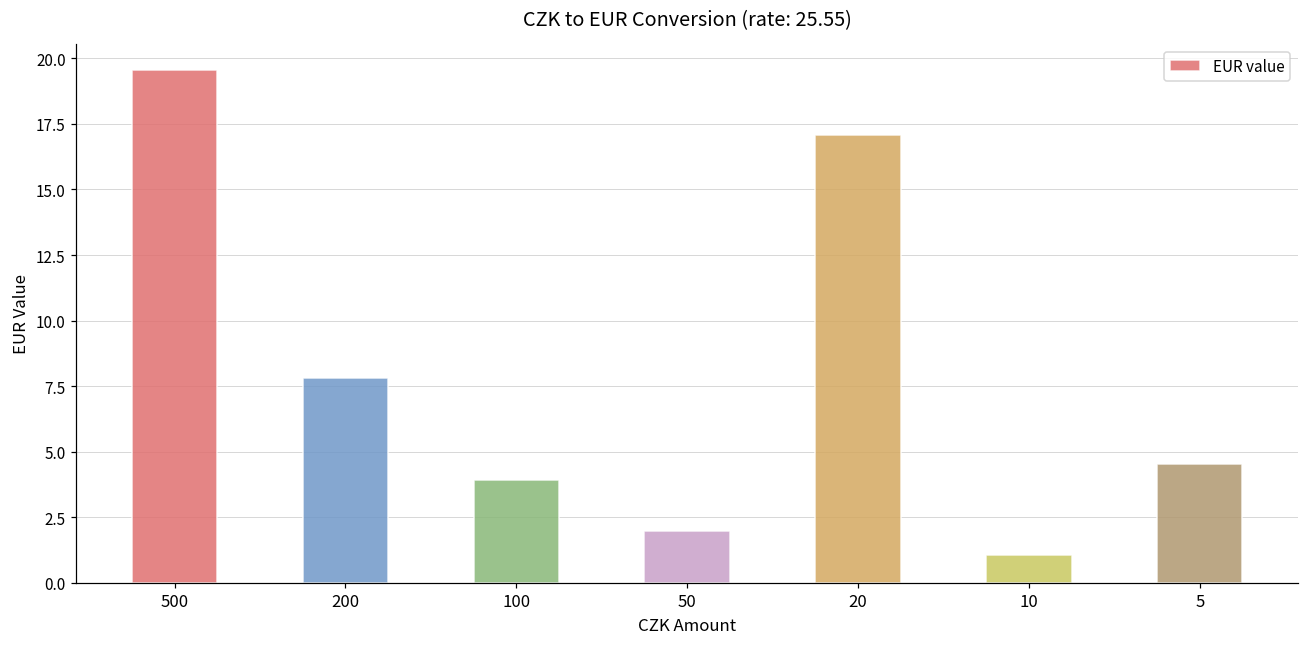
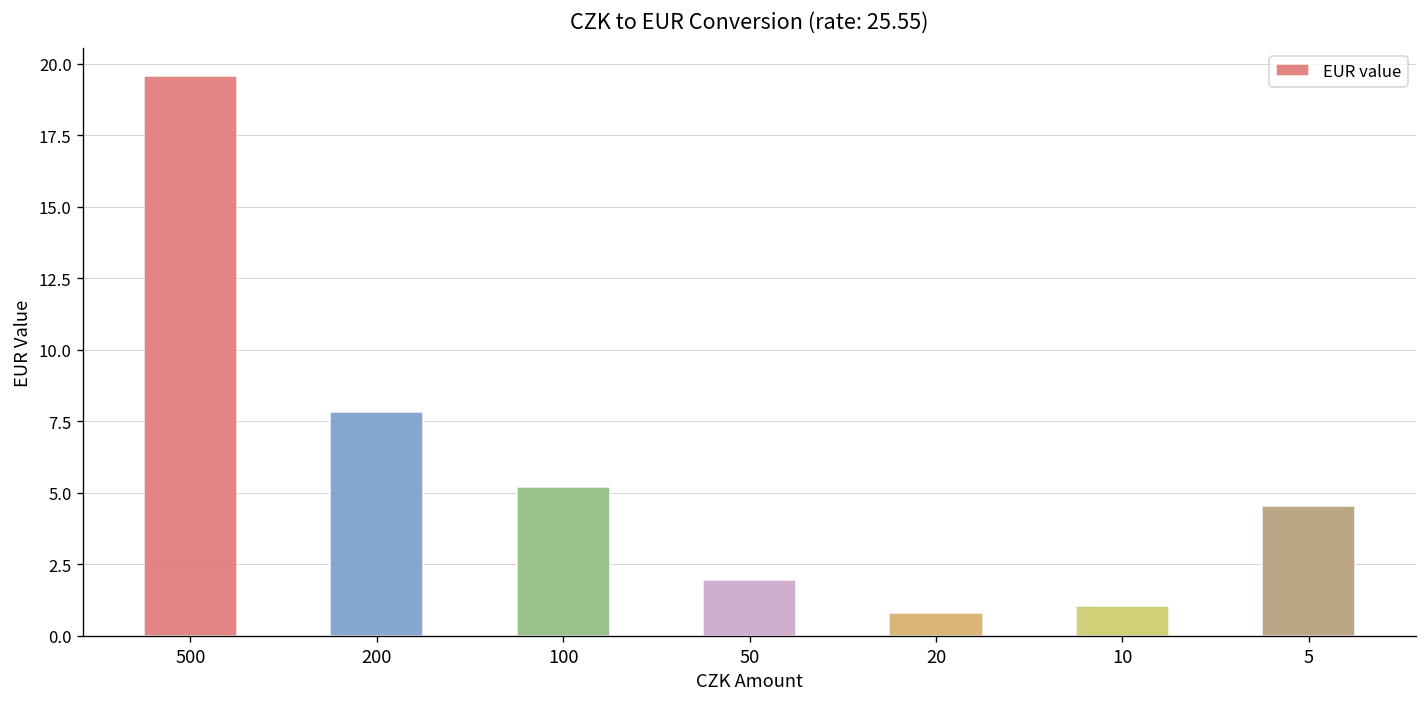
100: 3.9 -> 5.2
20: 17.1 -> 0.8
